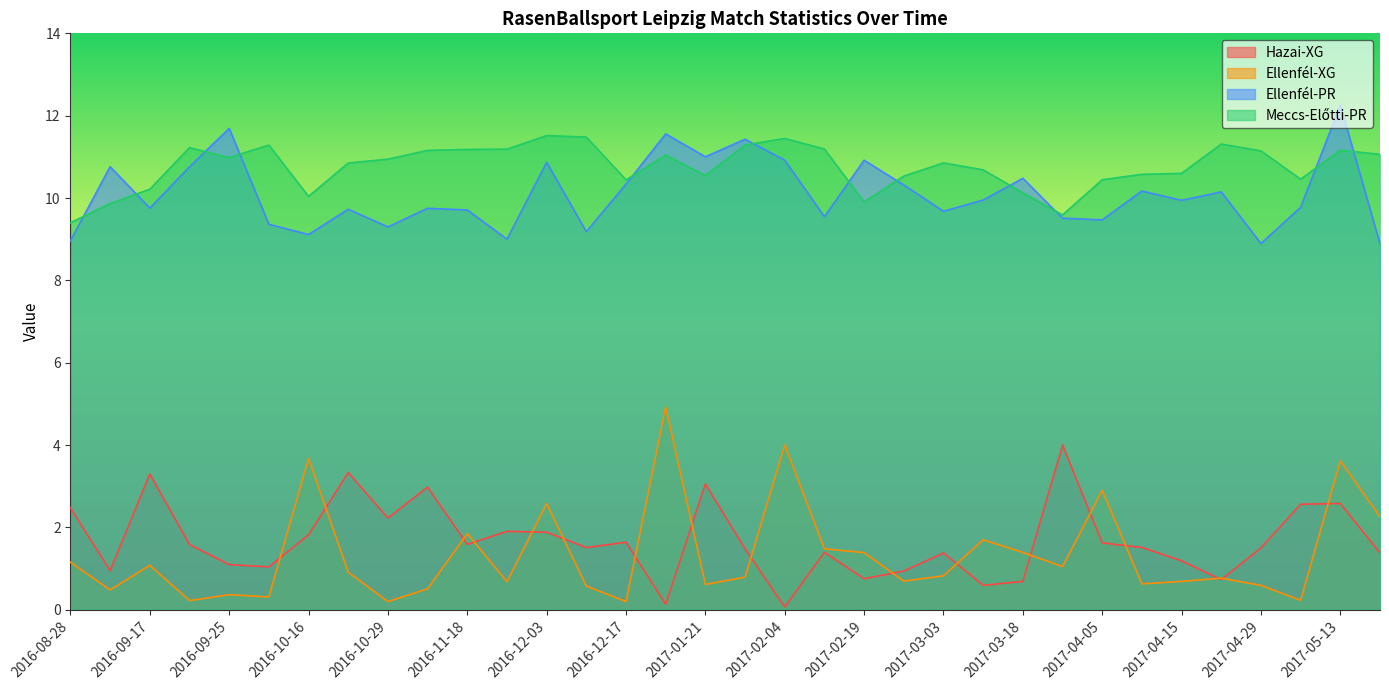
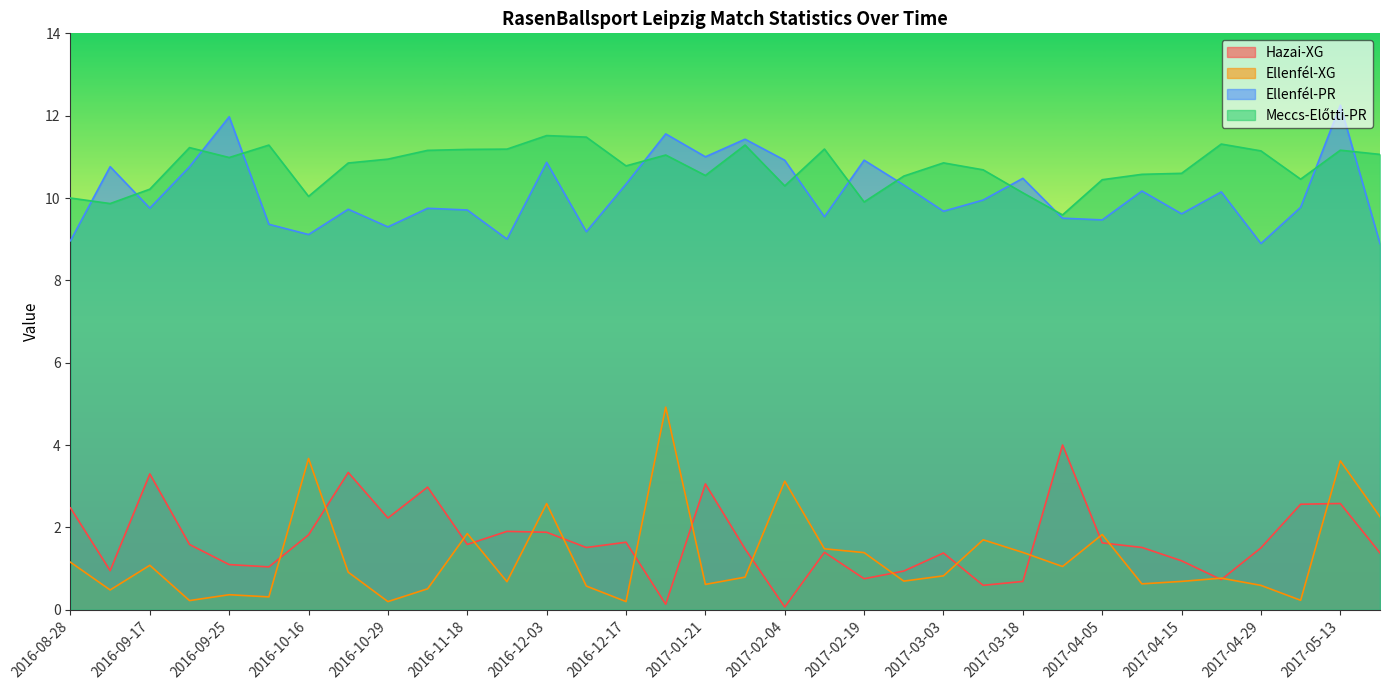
Meccs-Előtti-PR, 2016-08-28: 9.4 -> 10.0
Ellenfél-PR, 2016-09-25: 11.7 -> 12.0
Meccs-Előtti-PR, 2016-12-17: 10.4 -> 10.8
Ellenfél-XG, 2017-02-04: 4.0 -> 3.1
Meccs-Előtti-PR, 2017-02-04: 11.4 -> 10.3
Ellenfél-XG, 2017-04-05: 2.9 -> 1.8
Ellenfél-PR, 2017-04-15: 9.9 -> 9.6
